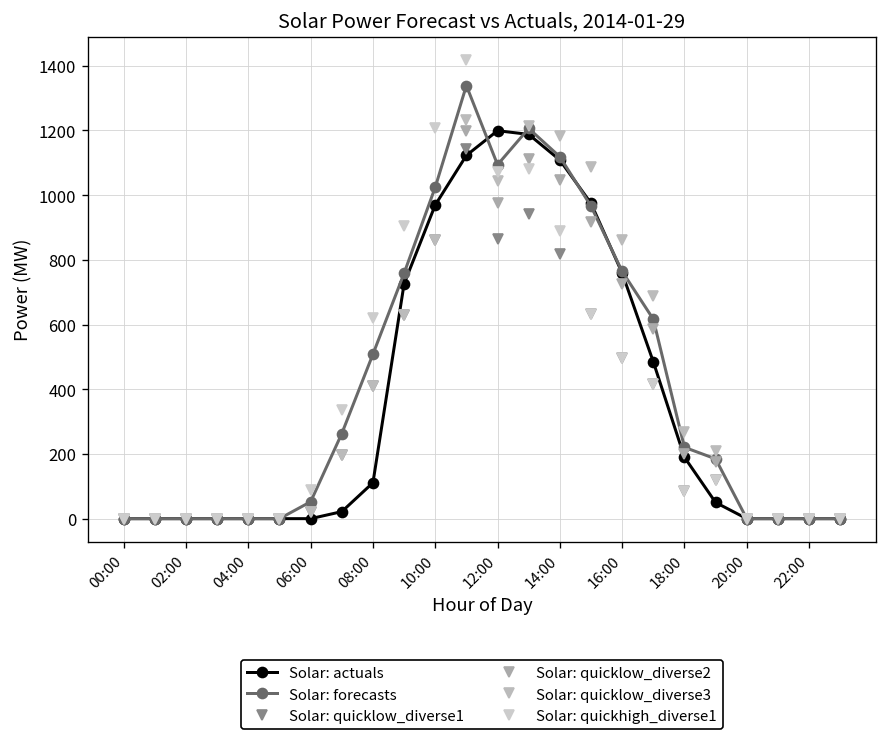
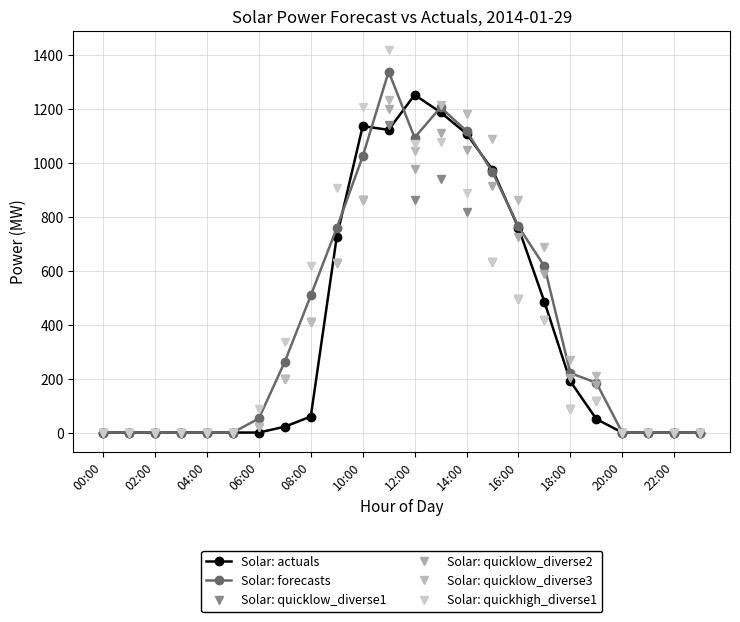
Solar: actuals, 08:00: 110 -> 60
Solar: actuals, 10:00: 970 -> 1140
Solar: actuals, 12:00: 1200 -> 1250
